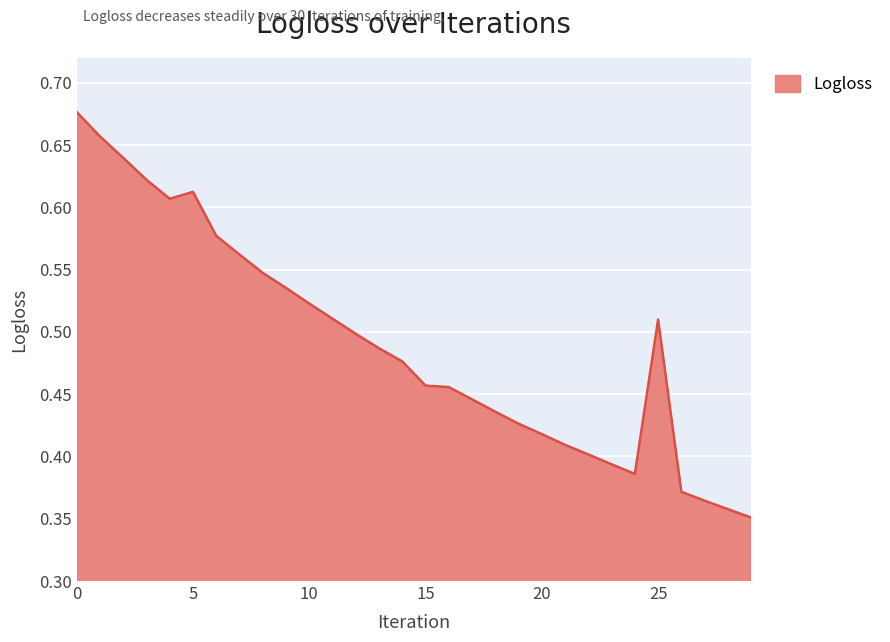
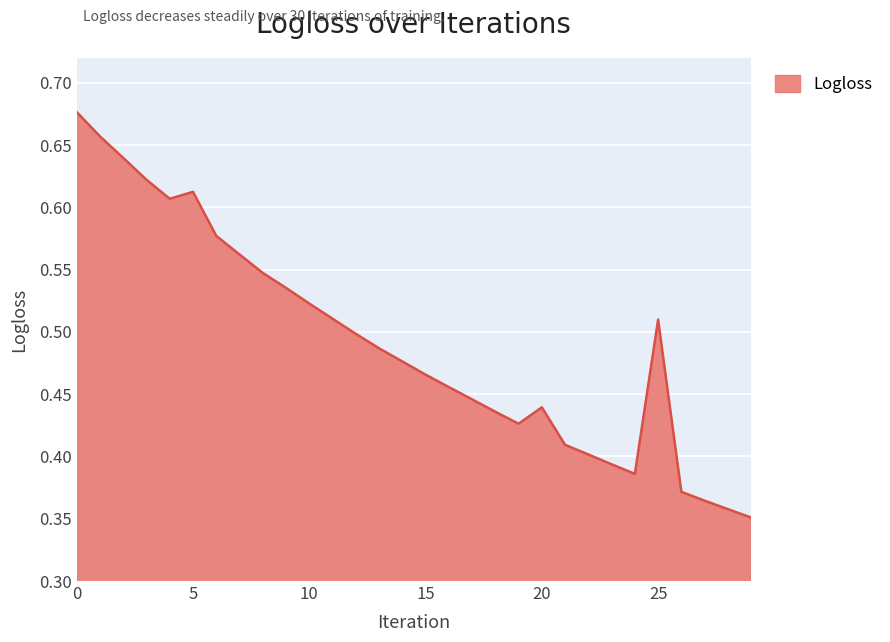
15: 0.457 -> 0.466
20: 0.418 -> 0.439
